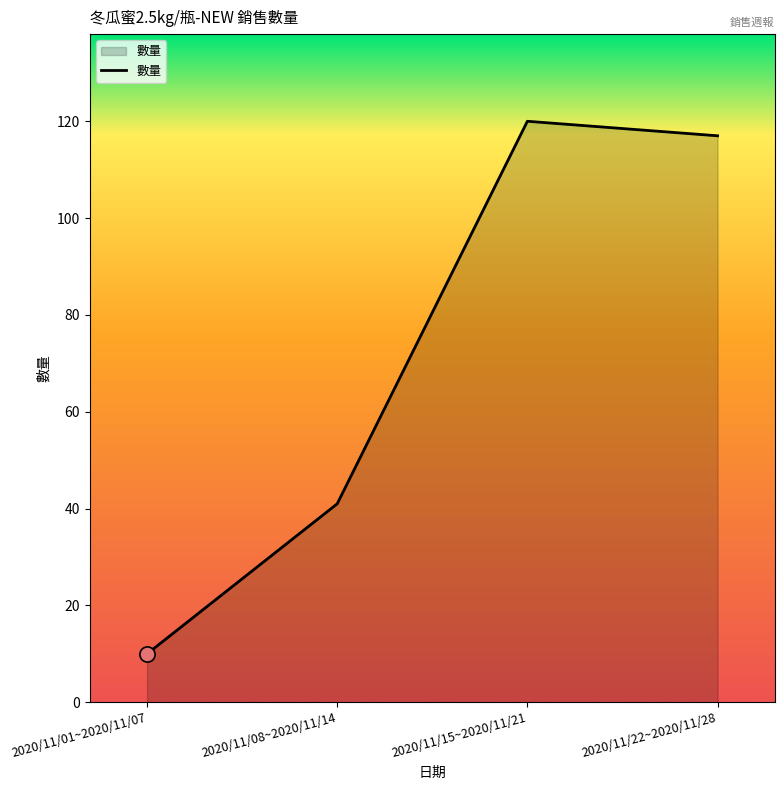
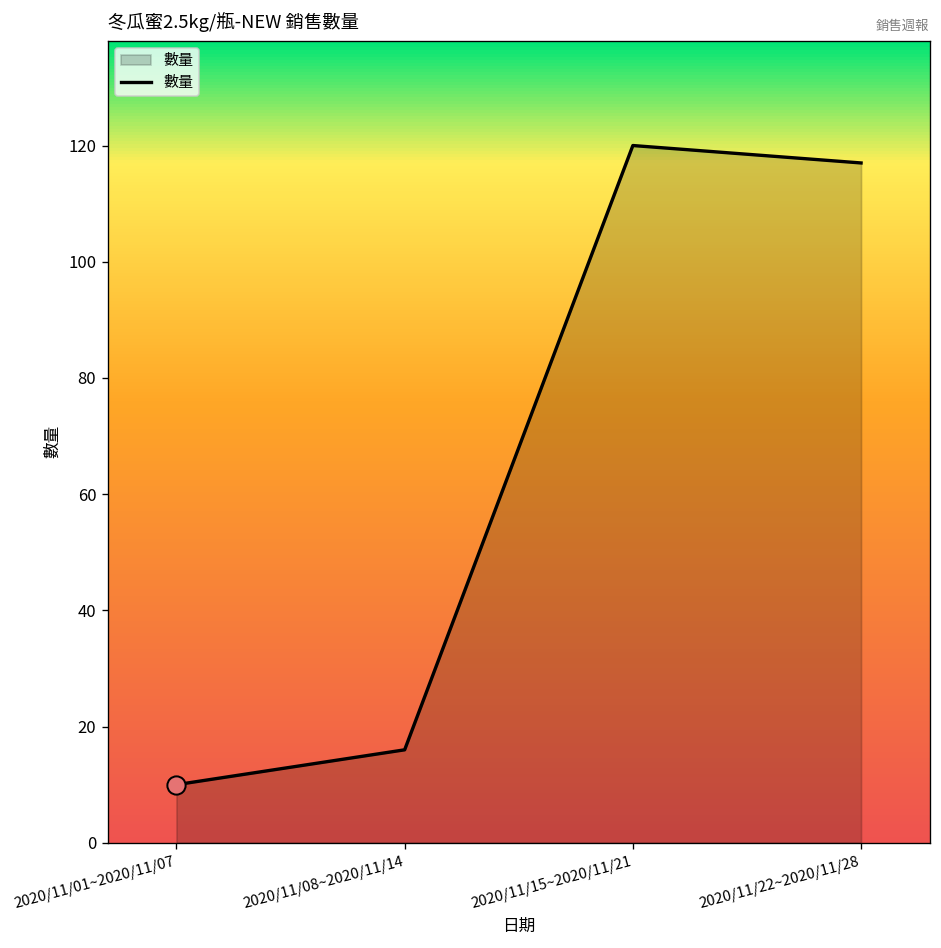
數量, 2020/11/08~2020/11/14: 41 -> 16
